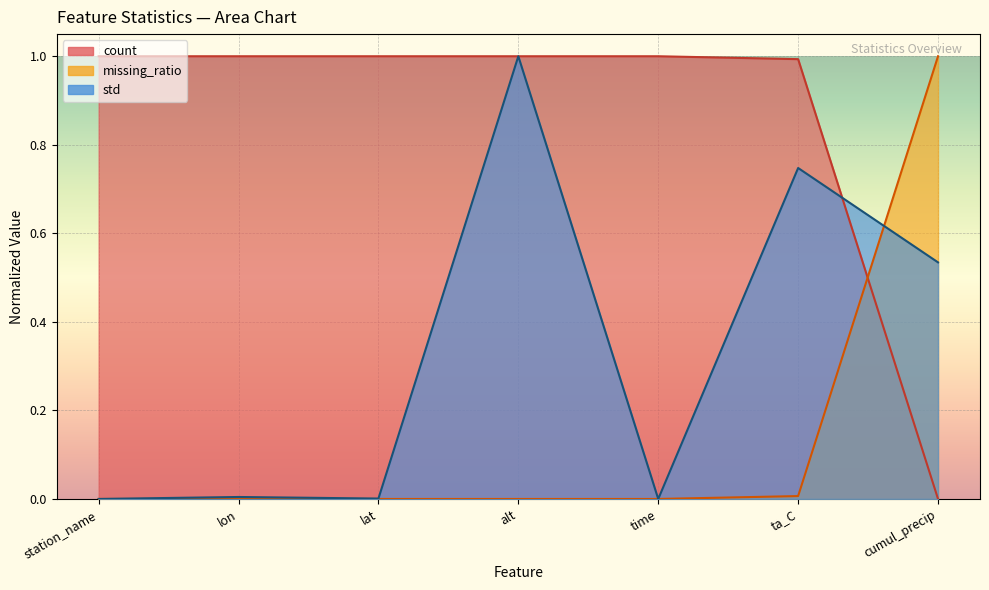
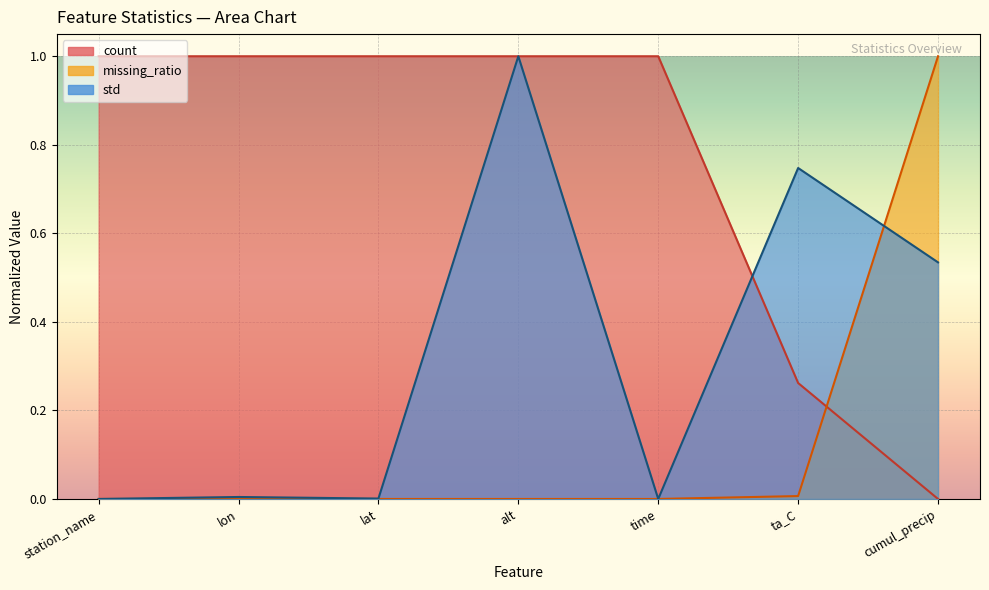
count, ta_C: 0.99 -> 0.26
